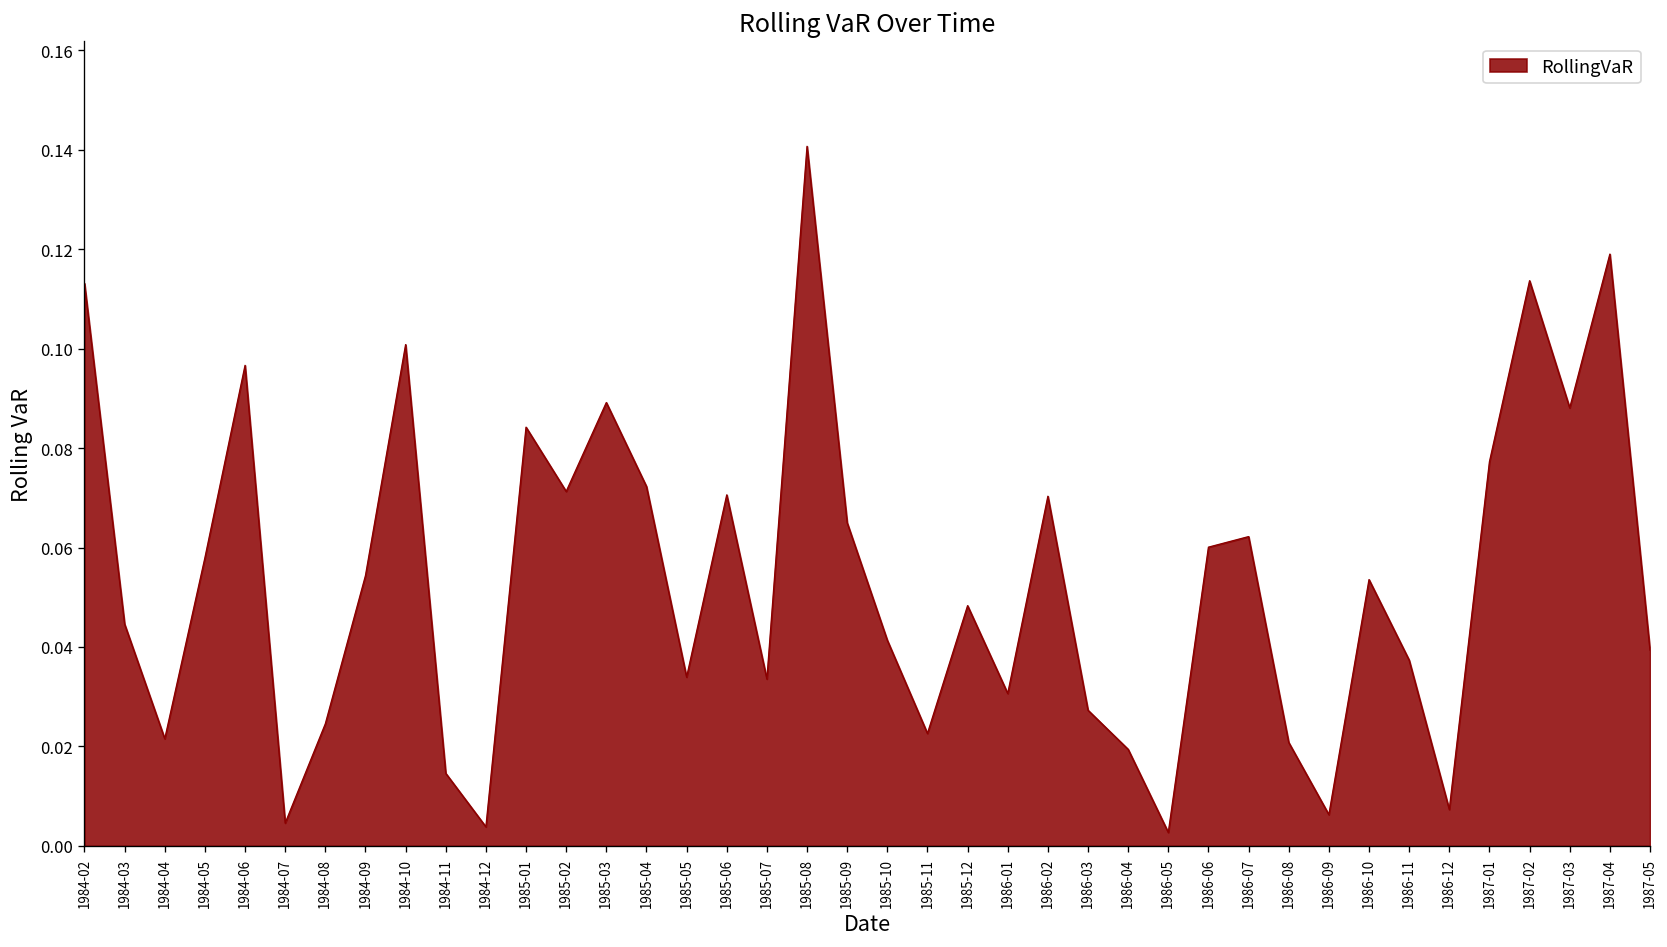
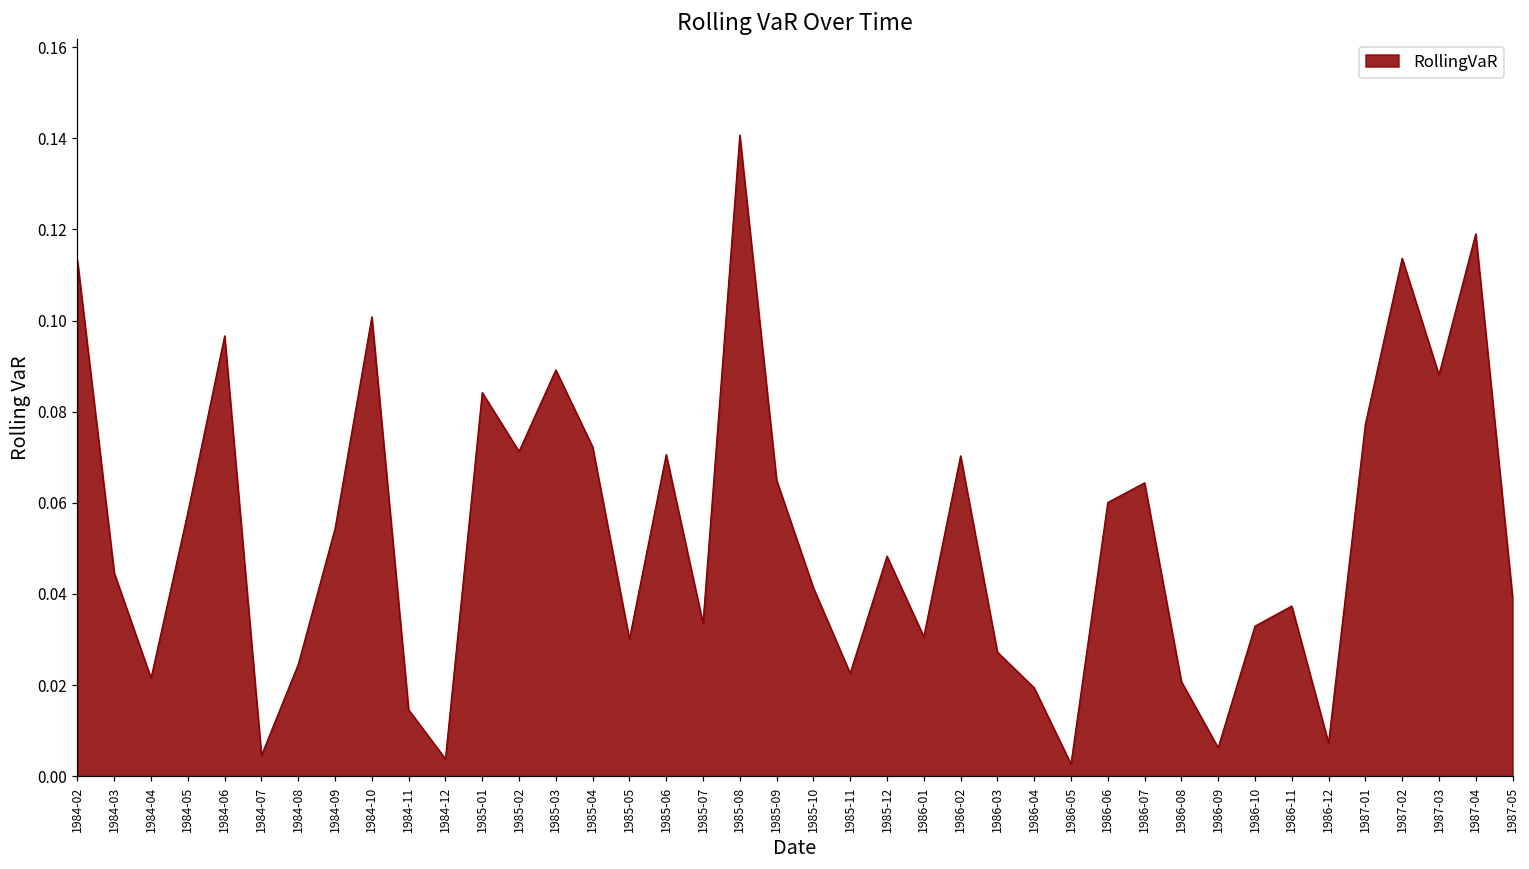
1985-05: 0.034 -> 0.030
1986-07: 0.062 -> 0.064
1986-10: 0.054 -> 0.033
